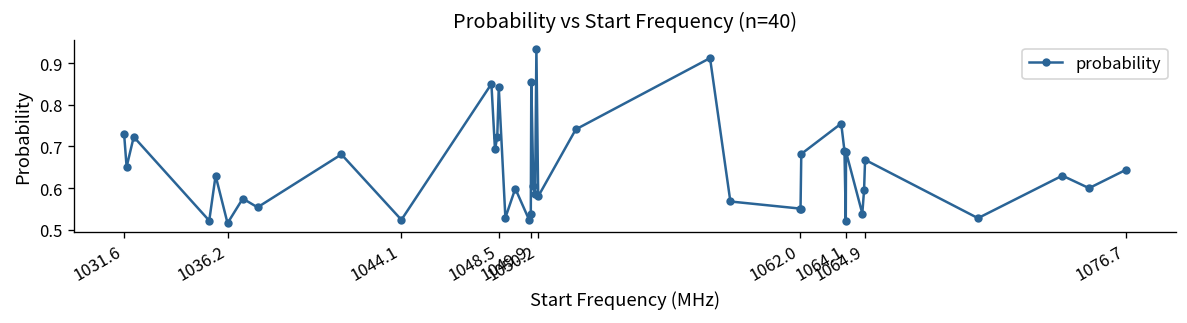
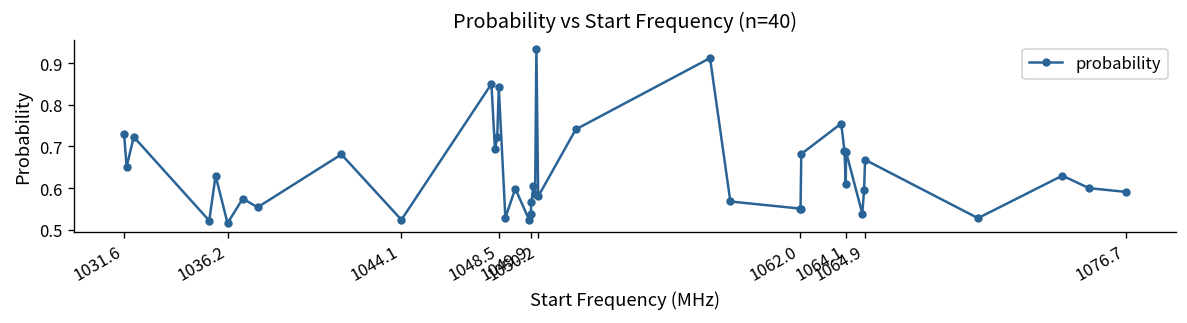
1049.9: 0.86 -> 0.57
1064.1: 0.52 -> 0.61
1076.7: 0.64 -> 0.59
